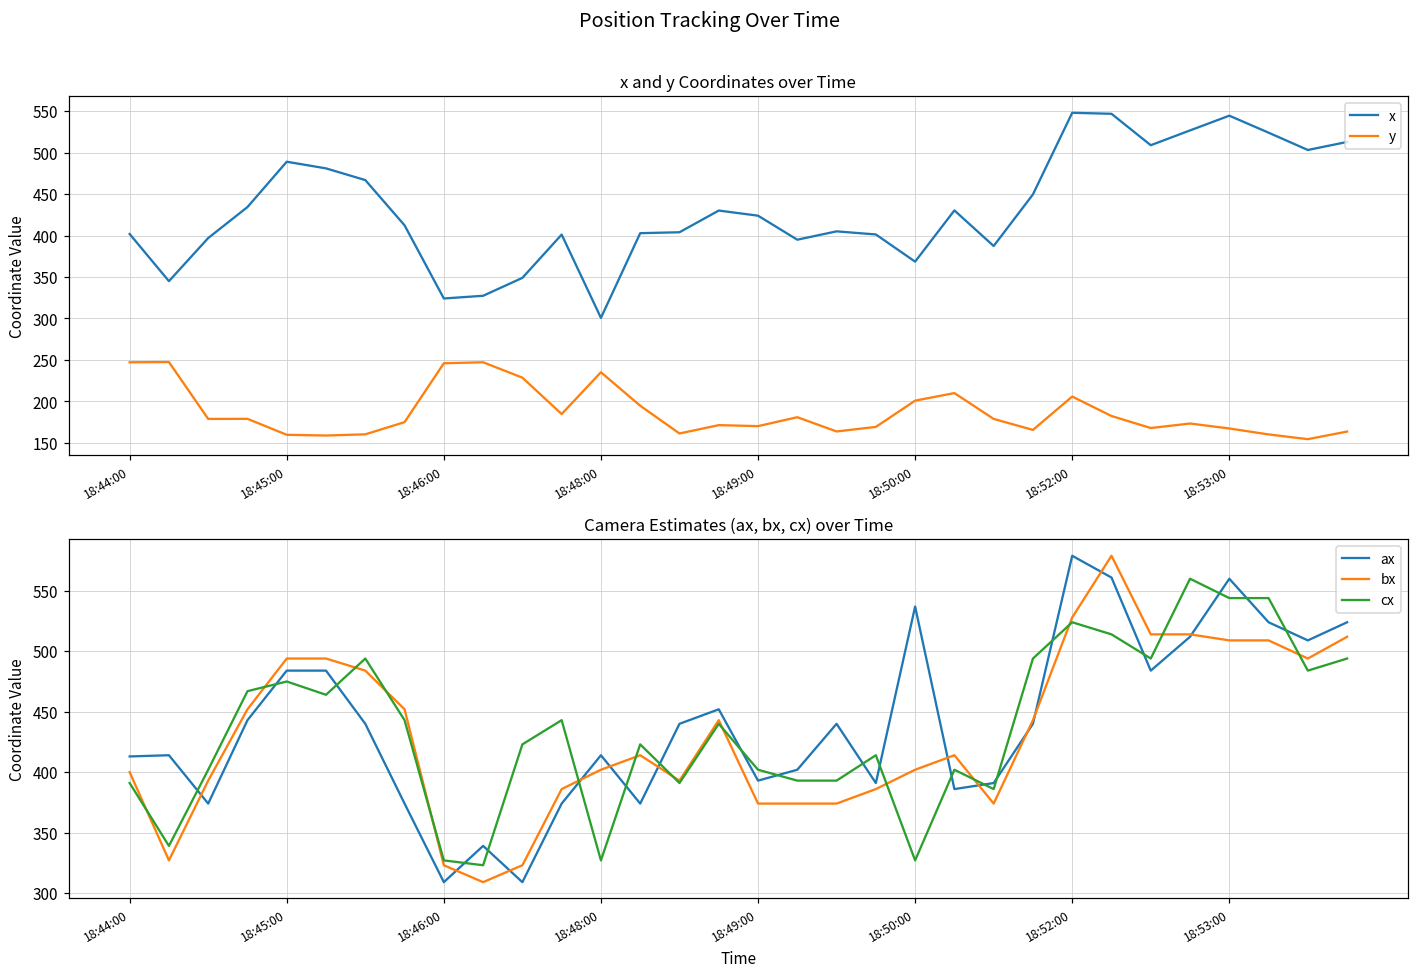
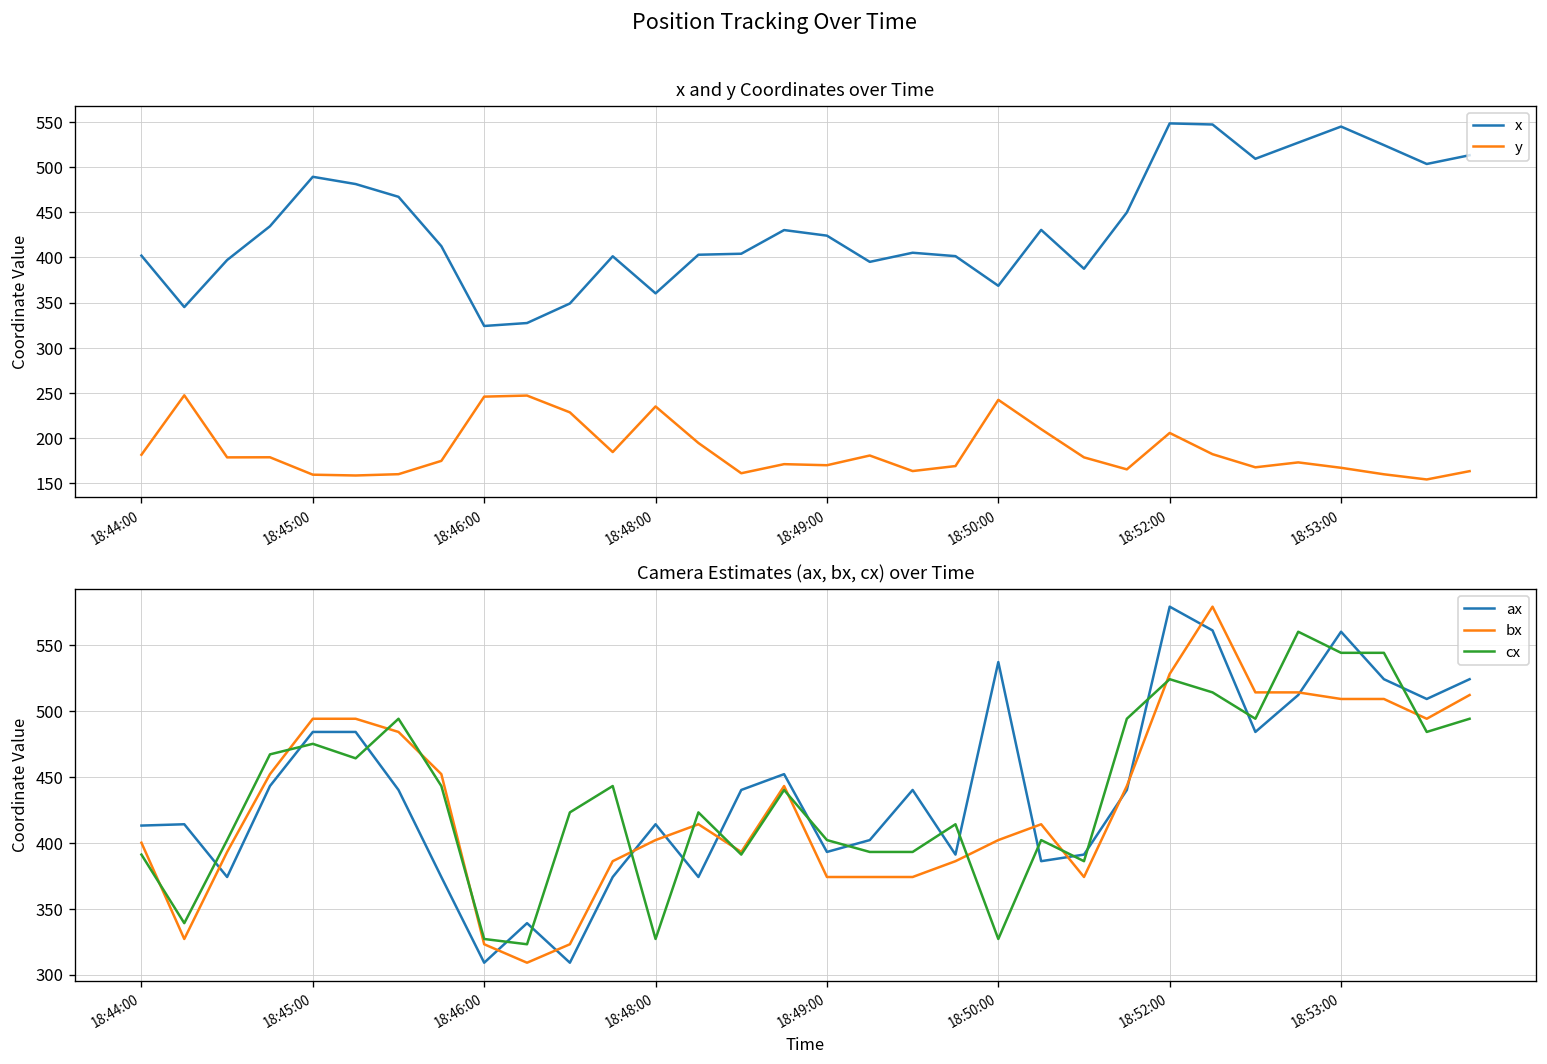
x and y Coordinates over Time, y, 18:44:00: 250 -> 180
x and y Coordinates over Time, x, 18:48:00: 300 -> 360
x and y Coordinates over Time, y, 18:50:00: 200 -> 240
